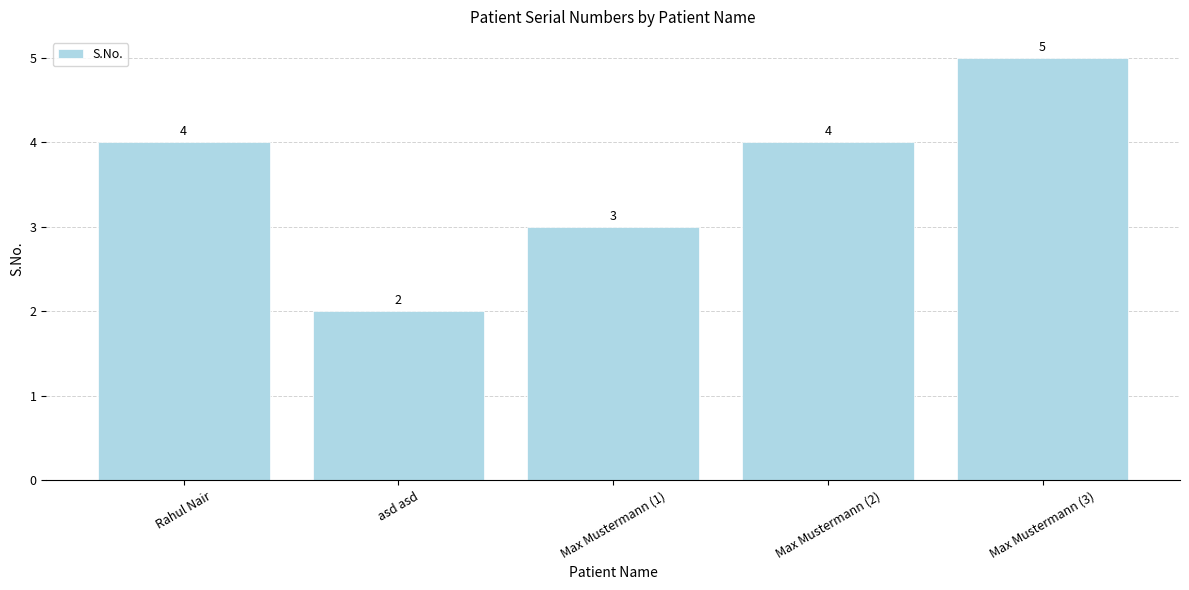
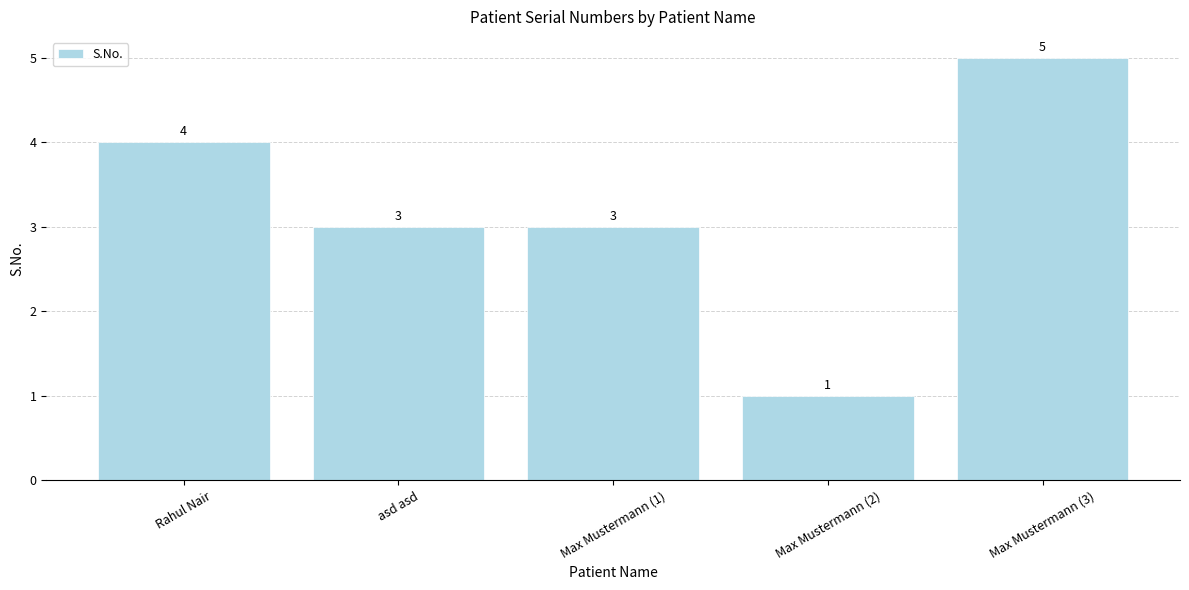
asd asd: 2 -> 3
Max Mustermann (2): 4 -> 1
